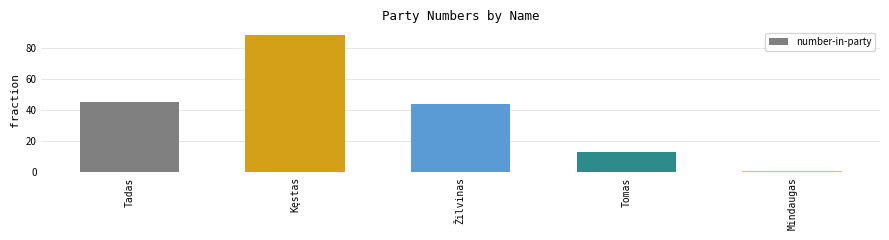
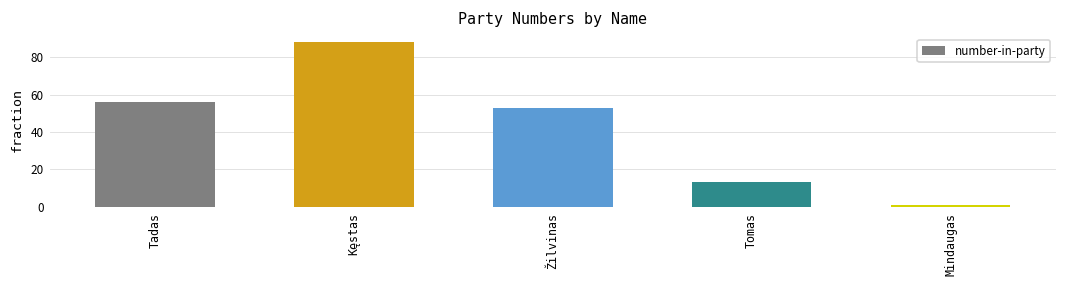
Tadas: 45 -> 56
Žilvinas: 44 -> 53
